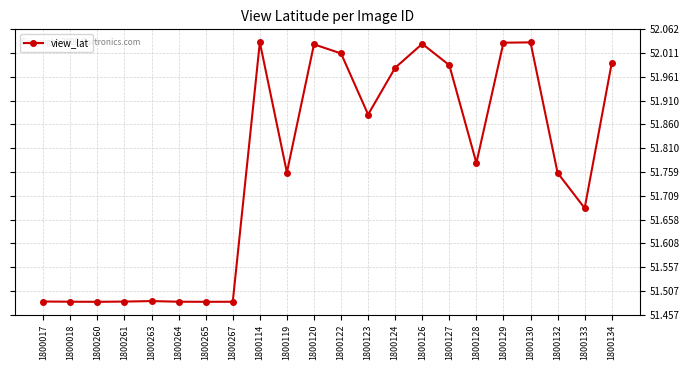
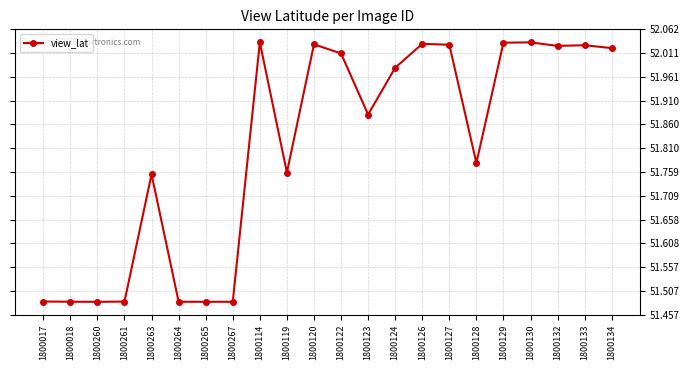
1800263: 51.49 -> 51.75
1800127: 51.99 -> 52.03
1800132: 51.76 -> 52.03
1800133: 51.68 -> 52.03
1800134: 51.99 -> 52.02
